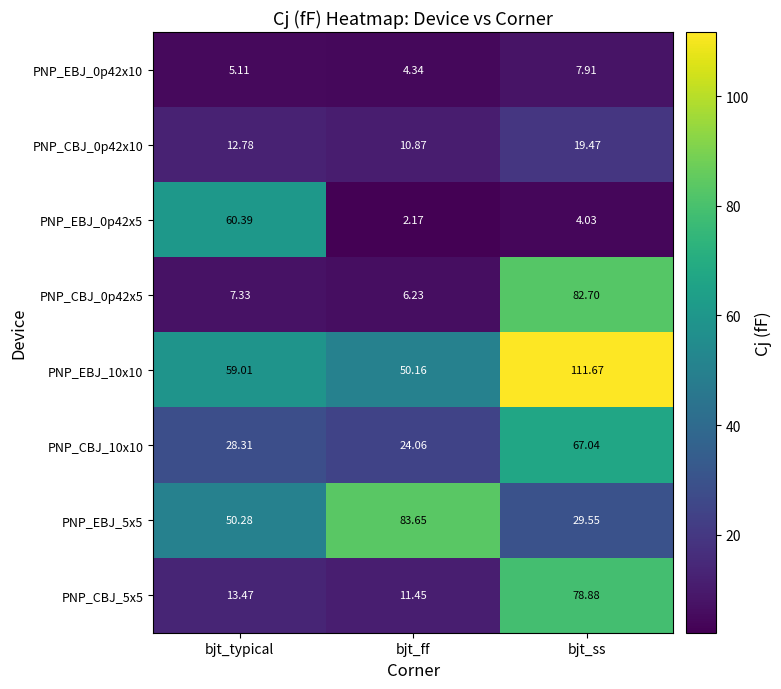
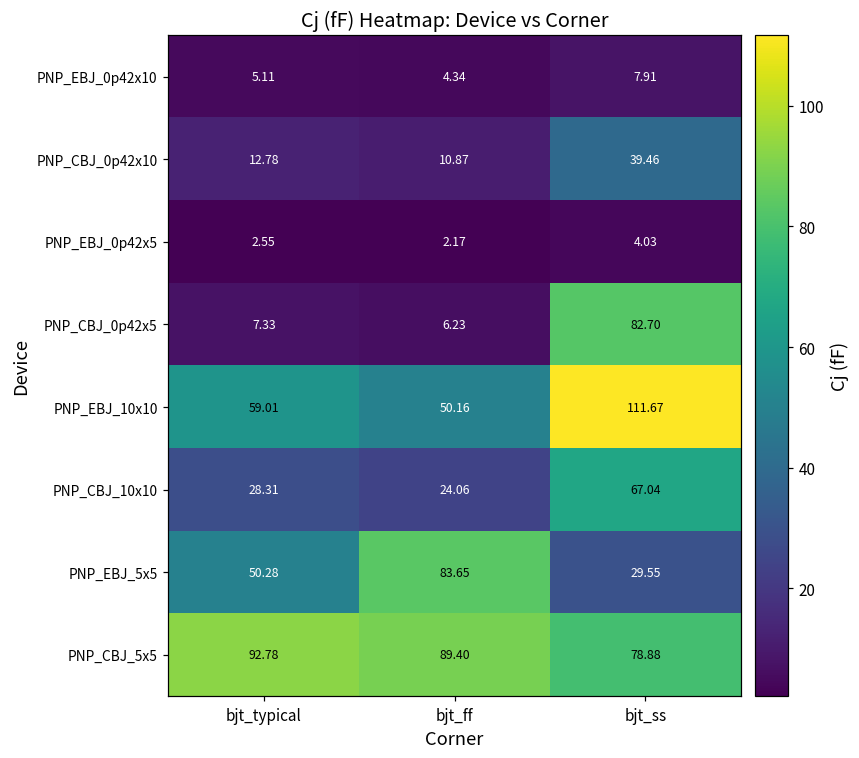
PNP_CBJ_0p42x10, bjt_ss: 19.47 -> 39.46
PNP_EBJ_0p42x5, bjt_typical: 60.39 -> 2.55
PNP_CBJ_5x5, bjt_typical: 13.47 -> 92.78
PNP_CBJ_5x5, bjt_ff: 11.45 -> 89.40
